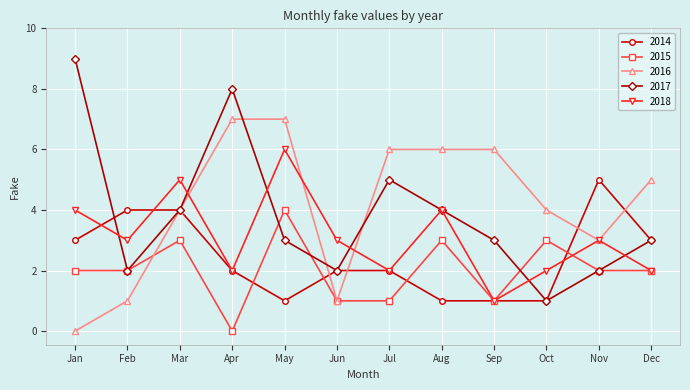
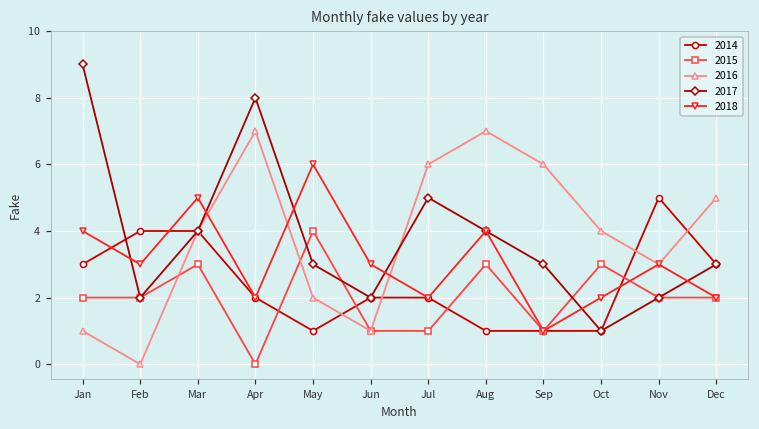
2016, Jan: 0 -> 1
2016, Feb: 1 -> 0
2016, May: 7 -> 2
2016, Aug: 6 -> 7
